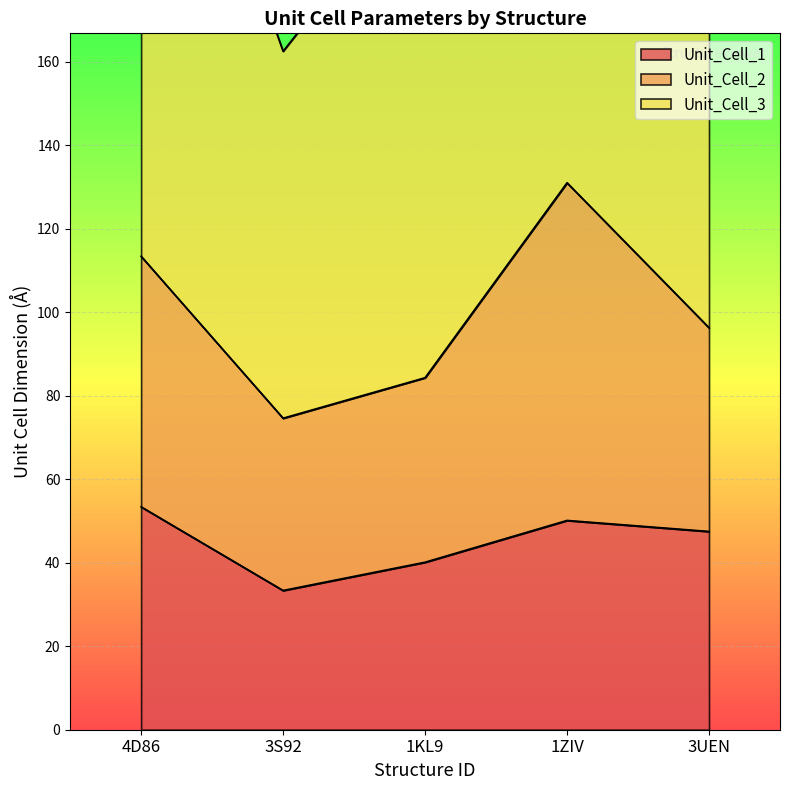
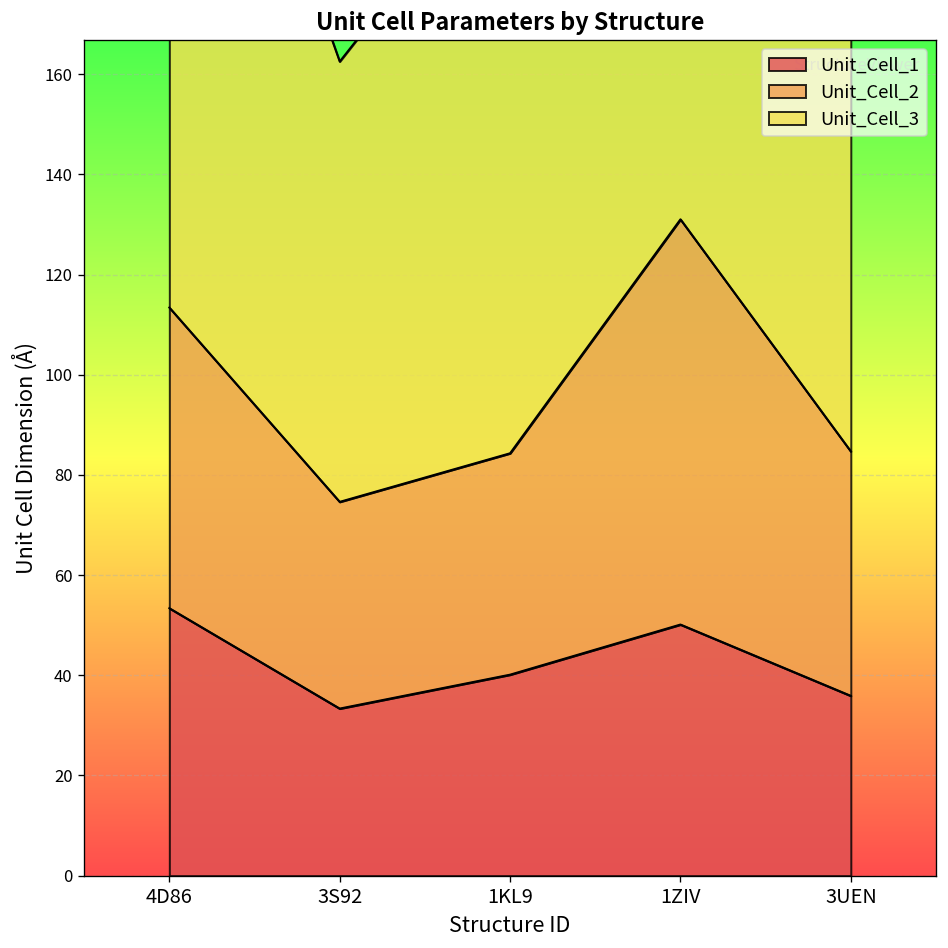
Unit_Cell_1, 3UEN: 48 -> 36
